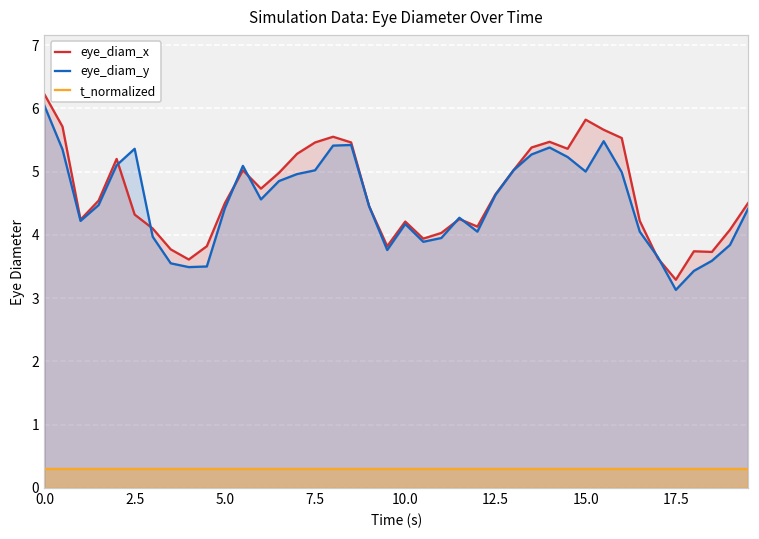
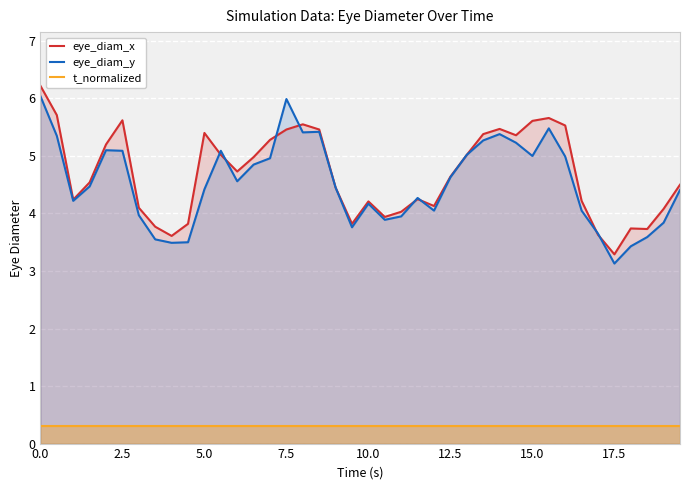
eye_diam_x, 2.5: 4.3 -> 5.6
eye_diam_y, 2.5: 5.4 -> 5.1
eye_diam_x, 5.0: 4.5 -> 5.4
eye_diam_y, 7.5: 5.0 -> 6.0
eye_diam_x, 15.0: 5.8 -> 5.6
